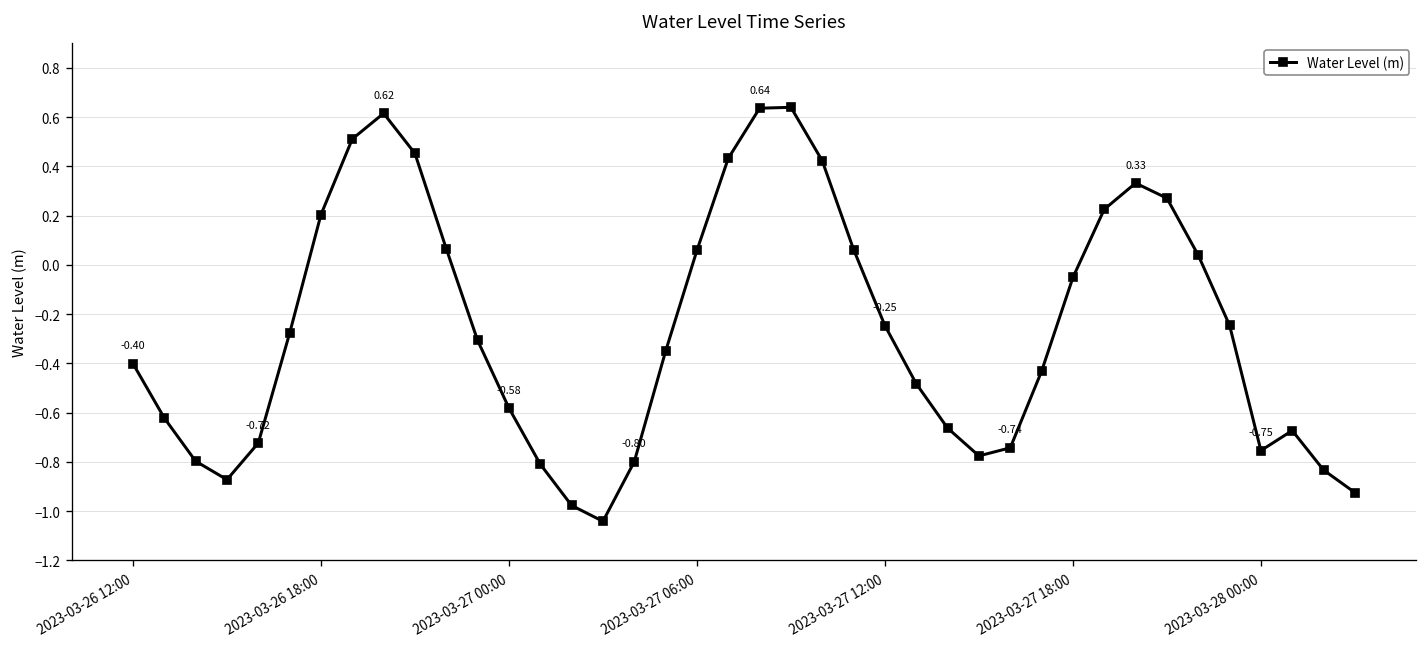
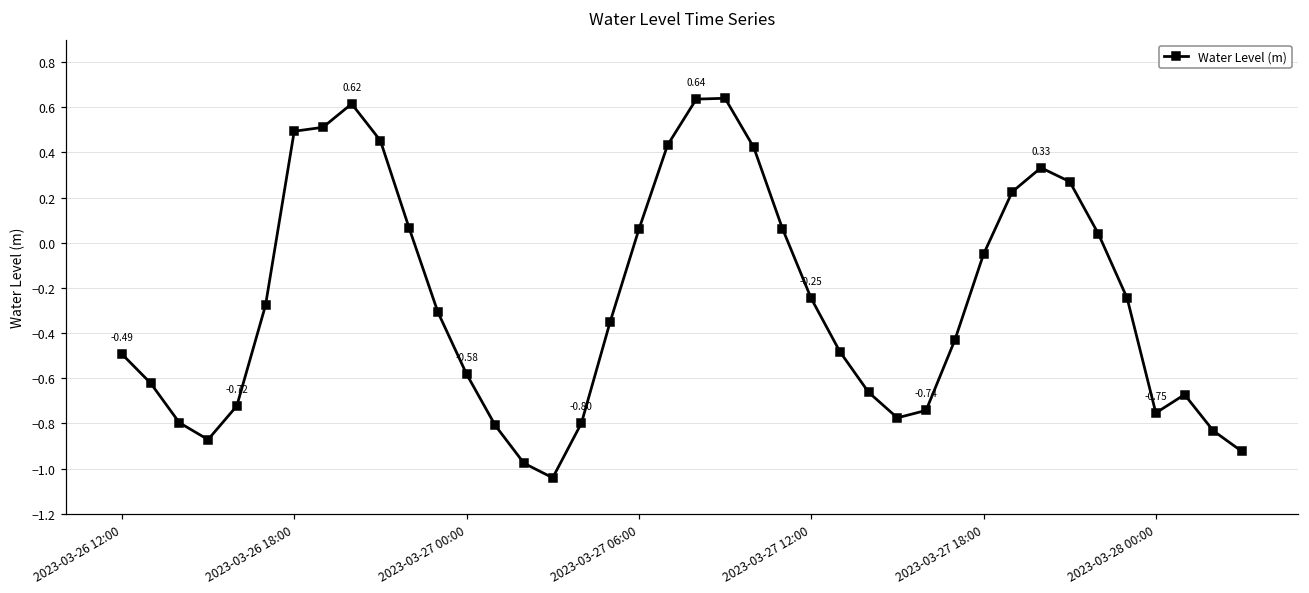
2023-03-26 12:00: -0.40 -> -0.49
2023-03-26 18:00: 0.20 -> 0.49
